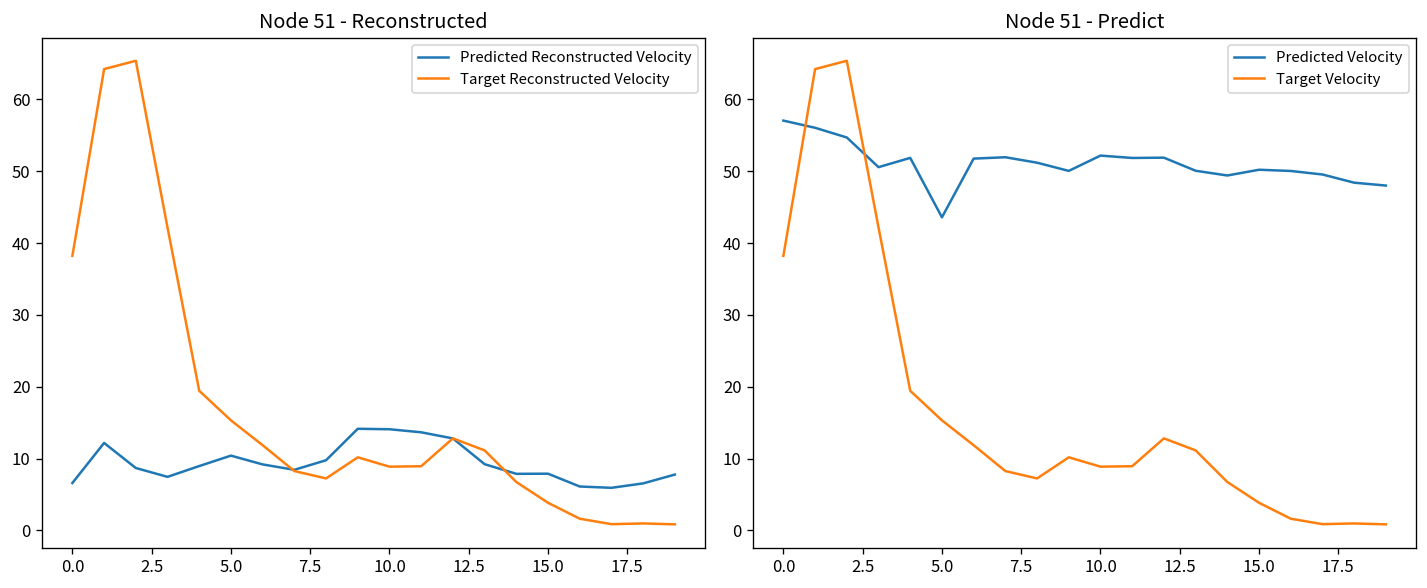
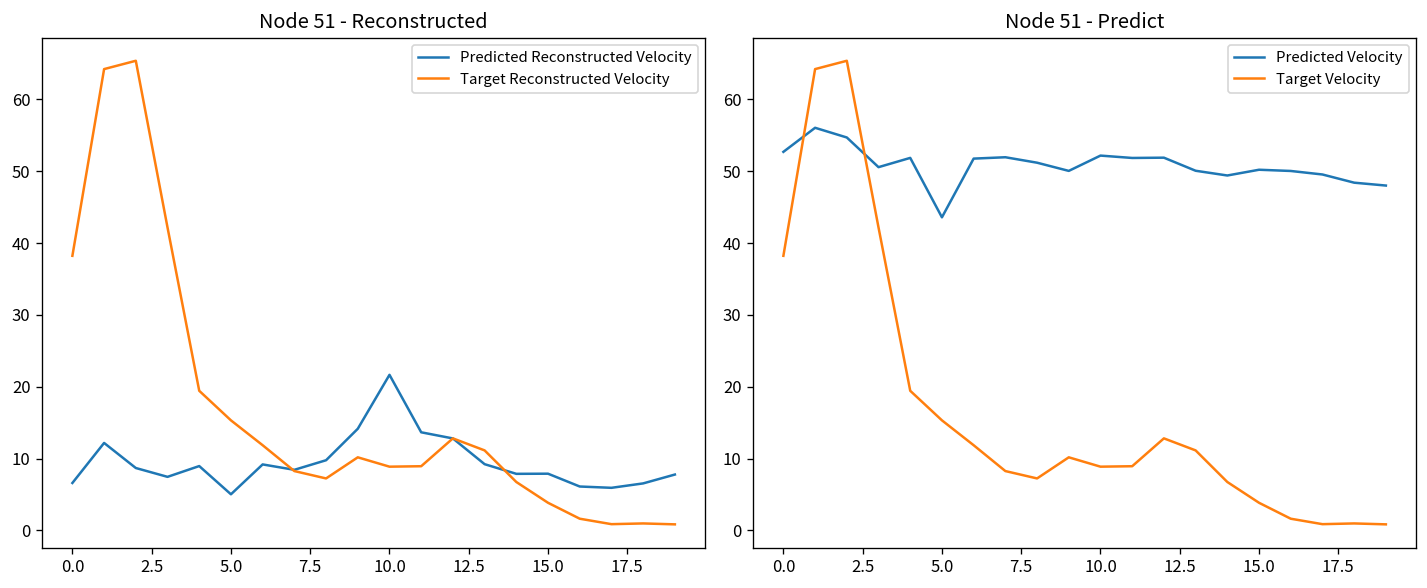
Node 51 - Reconstructed, Predicted Reconstructed Velocity, 5.0: 10 -> 5
Node 51 - Reconstructed, Predicted Reconstructed Velocity, 10.0: 14 -> 22
Node 51 - Predict, Predicted Velocity, 0.0: 57 -> 53
